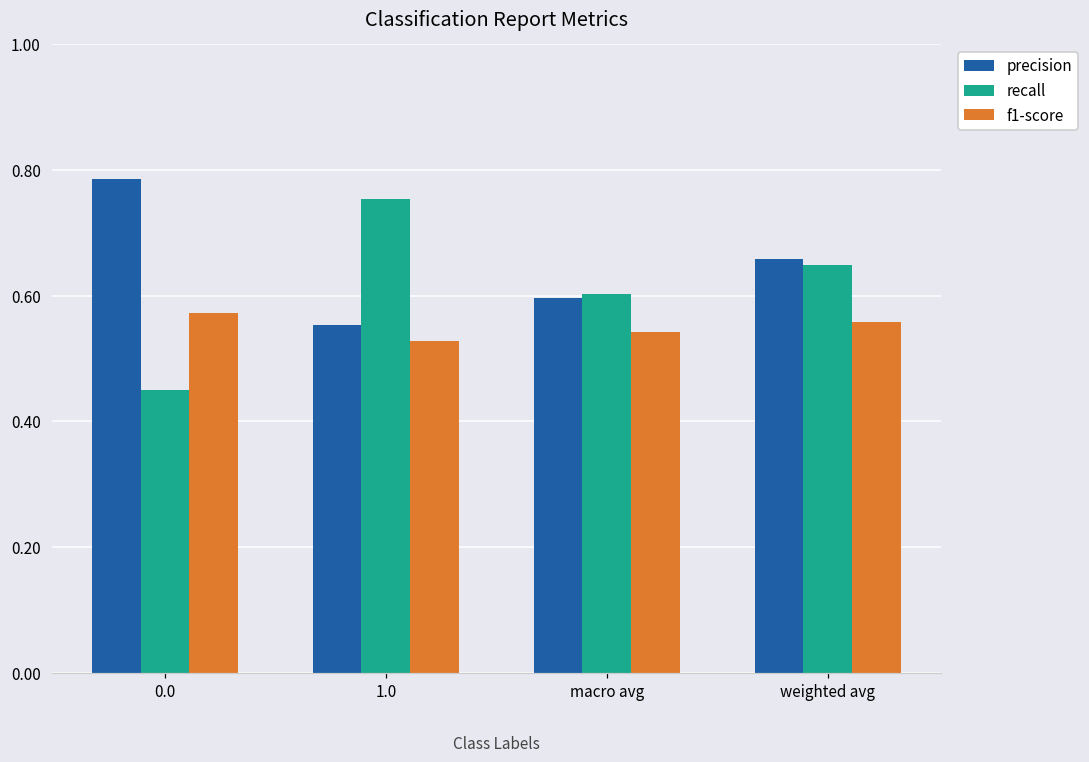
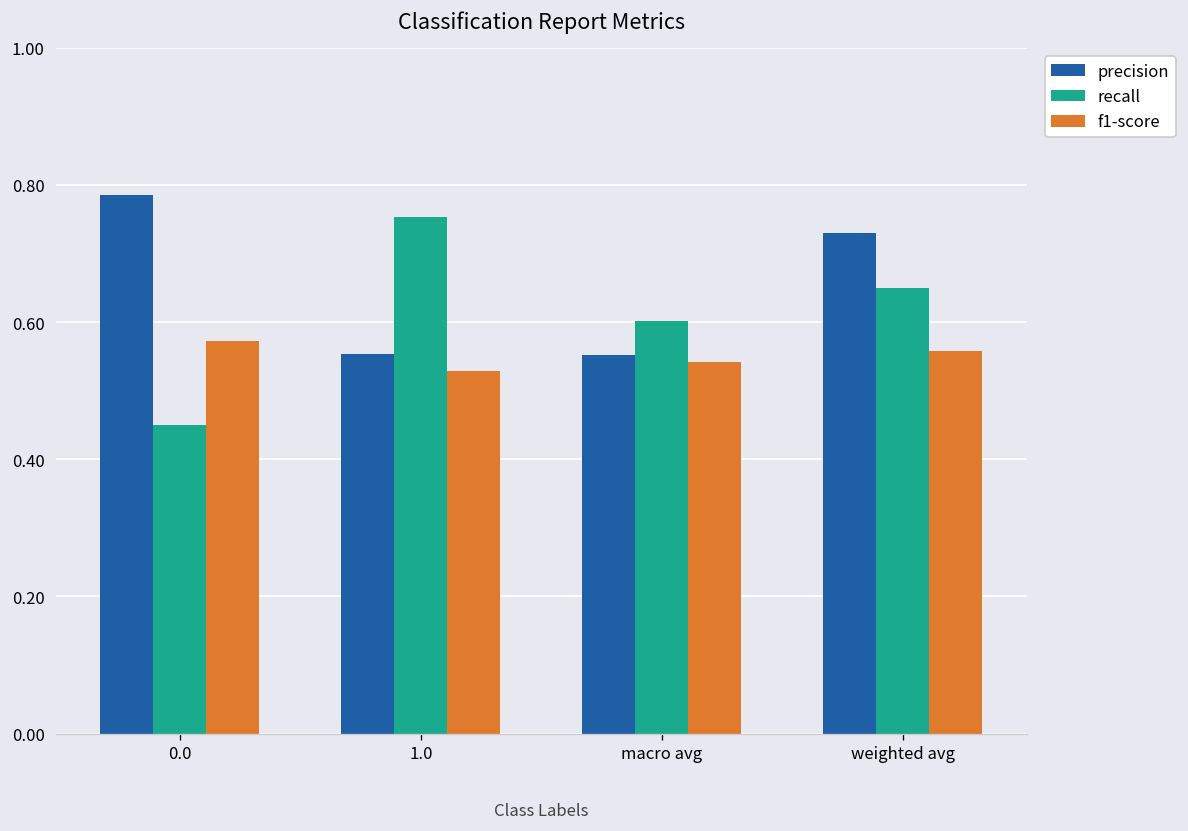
precision, macro avg: 0.60 -> 0.55
precision, weighted avg: 0.66 -> 0.73
